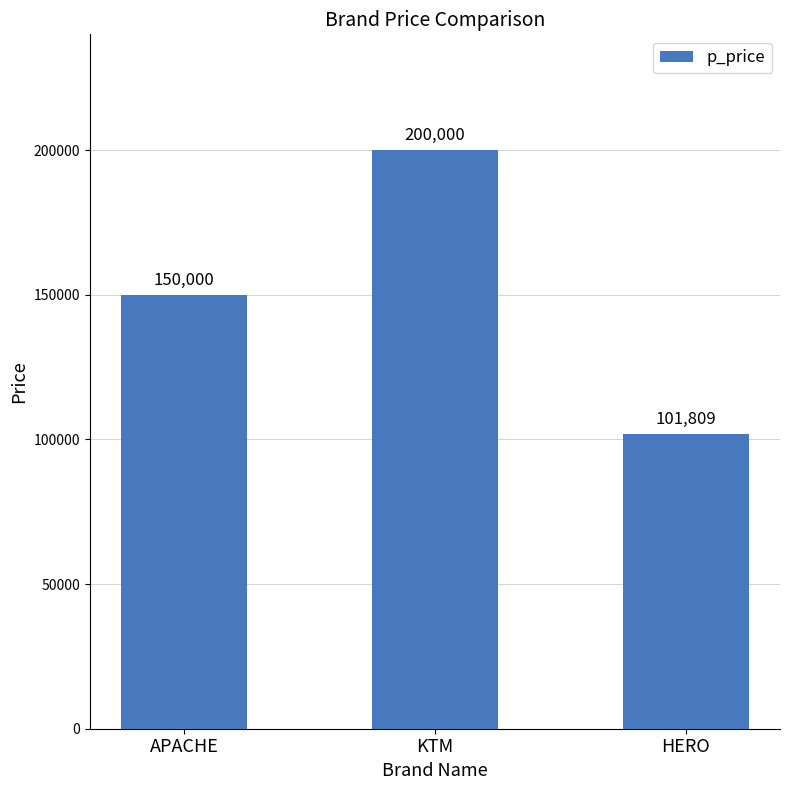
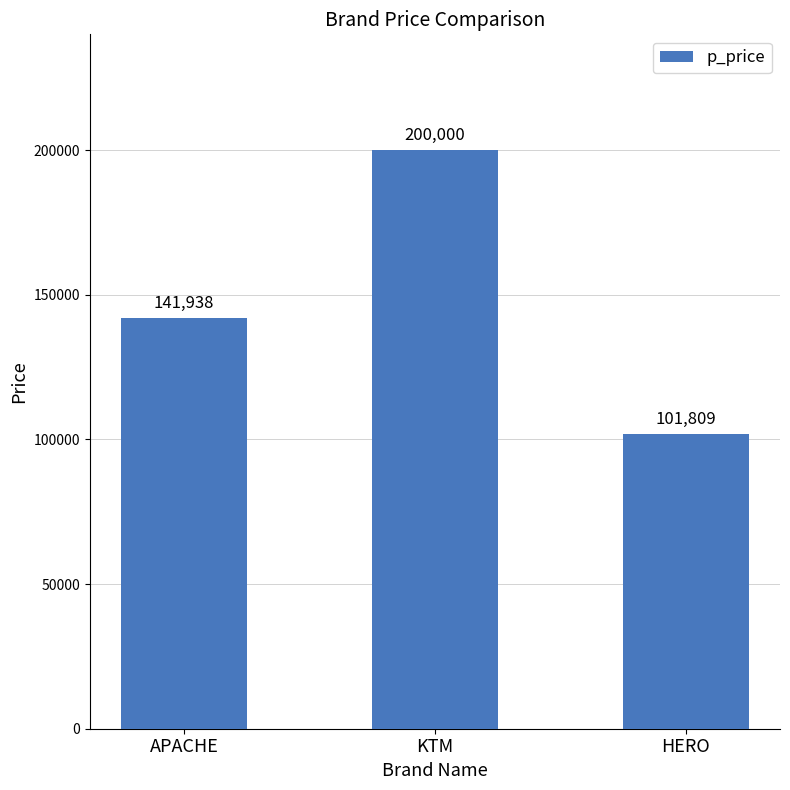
APACHE: 150,000 -> 141,938
